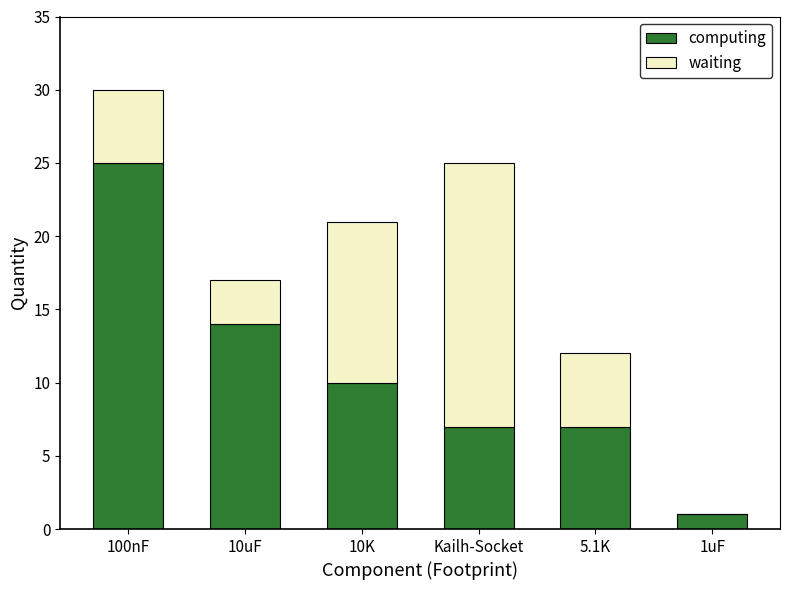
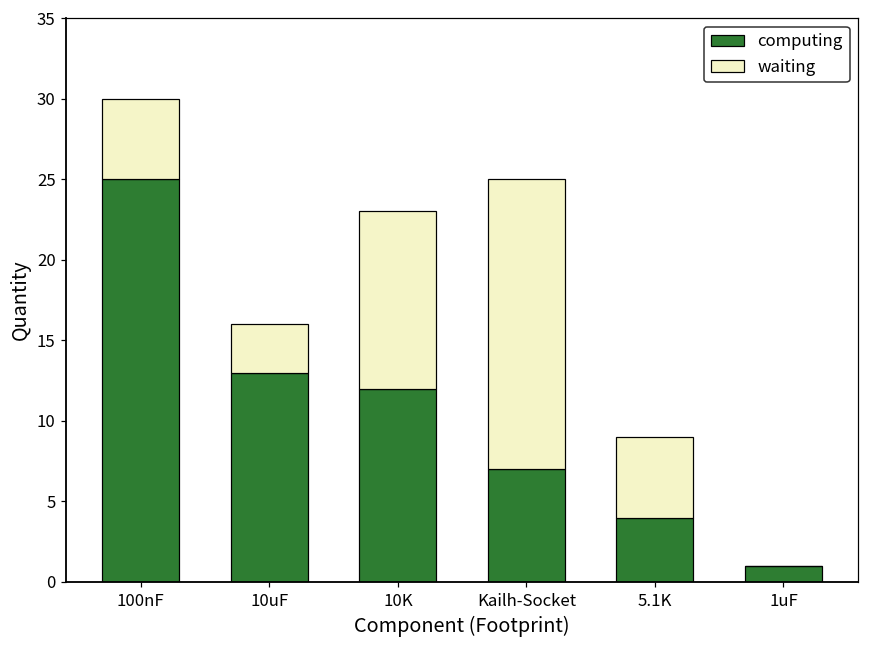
computing, 10uF: 14 -> 13
computing, 10K: 10 -> 12
computing, 5.1K: 7 -> 4
